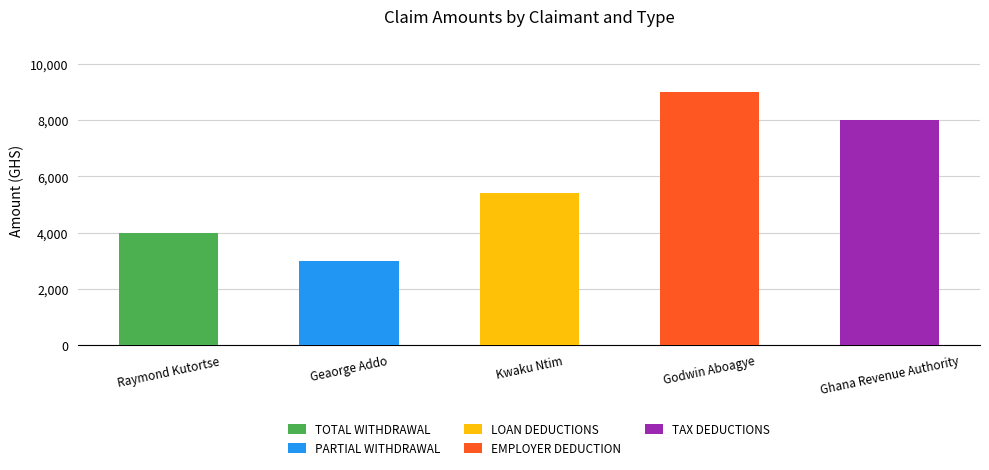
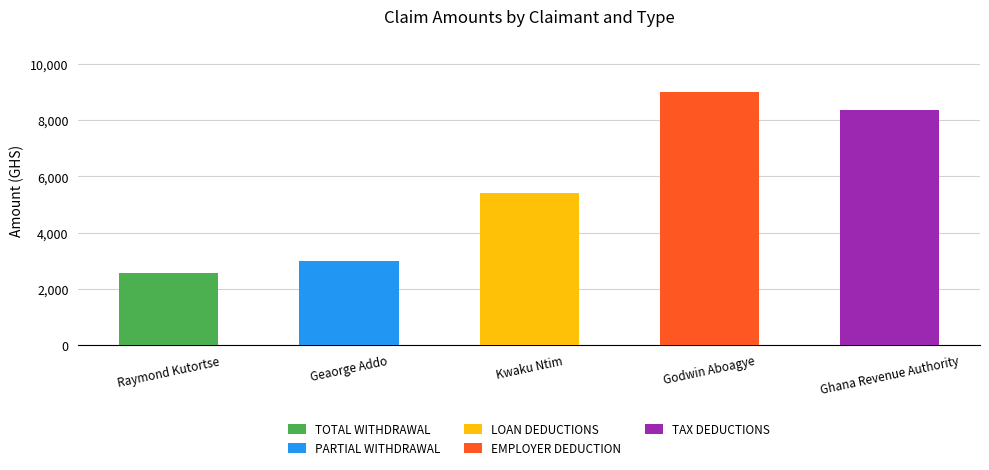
Raymond Kutortse: 4,000 -> 2,600
Ghana Revenue Authority: 8,000 -> 8,400
